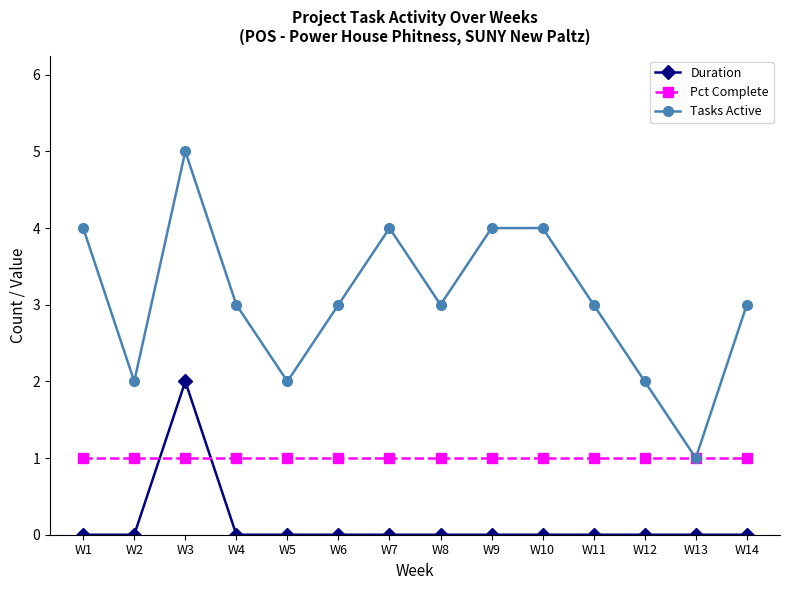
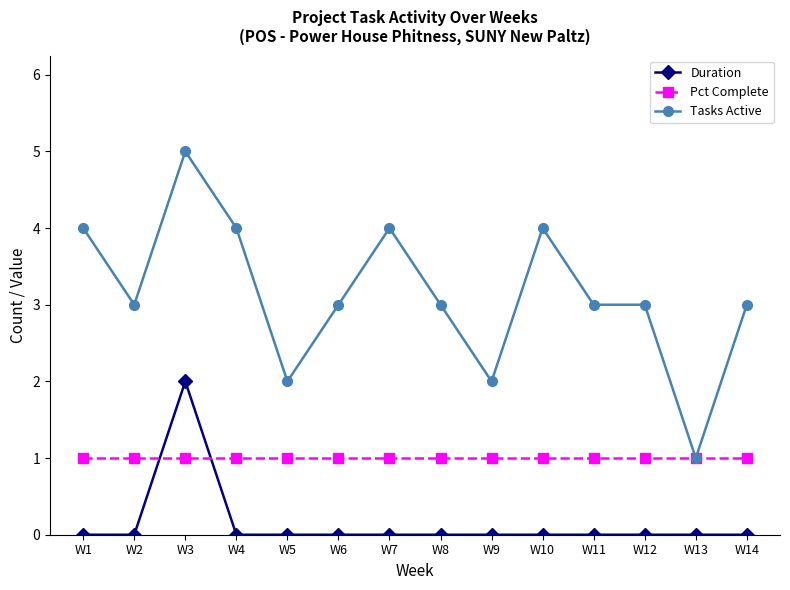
Tasks Active, W2: 2 -> 3
Tasks Active, W4: 3 -> 4
Tasks Active, W9: 4 -> 2
Tasks Active, W12: 2 -> 3
